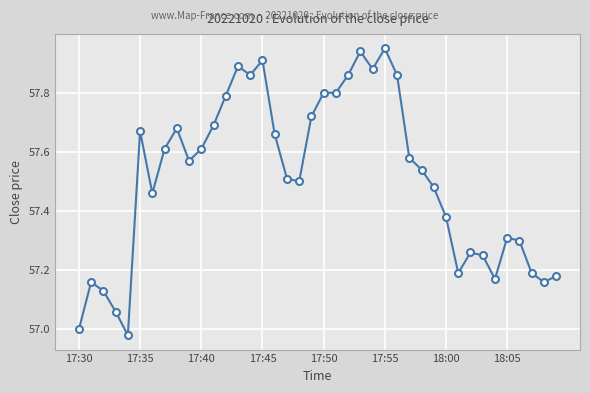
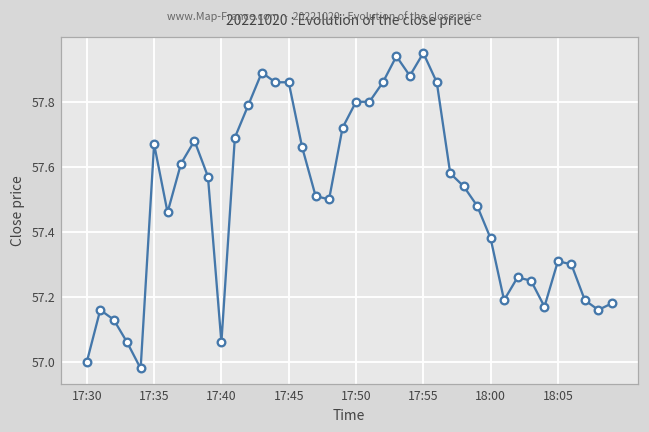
17:40: 57.61 -> 57.06
17:45: 57.91 -> 57.86
